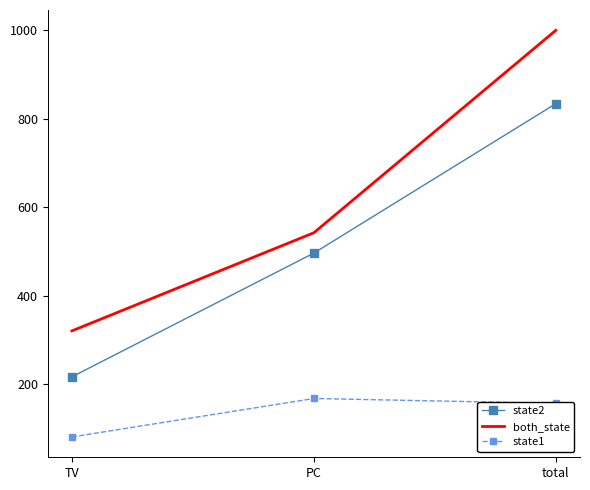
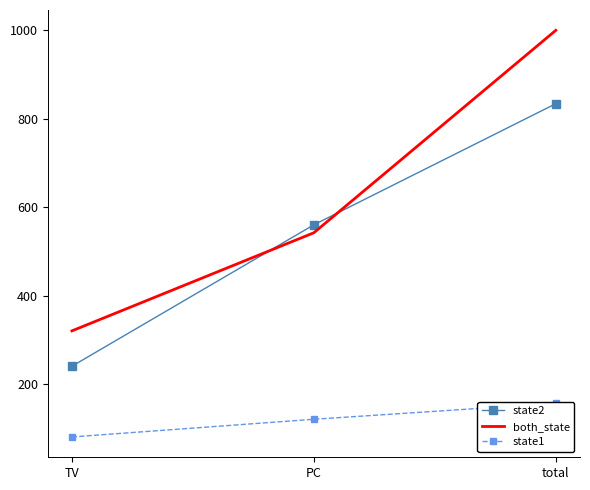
state2, TV: 220 -> 240
state2, PC: 500 -> 560
state1, PC: 170 -> 120
